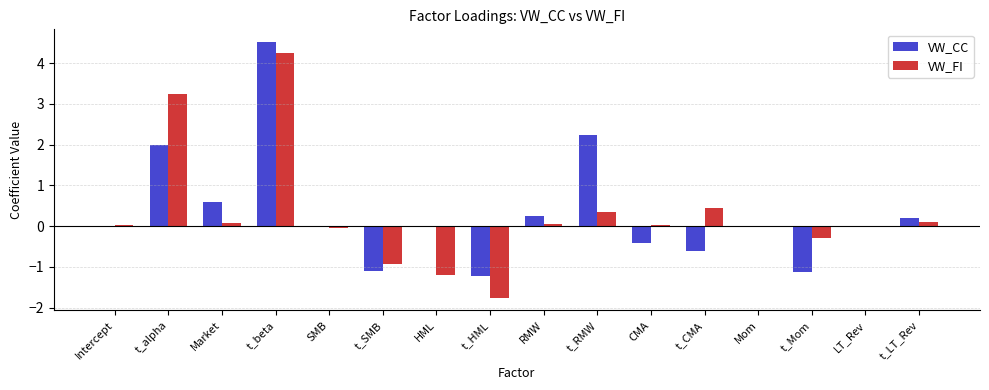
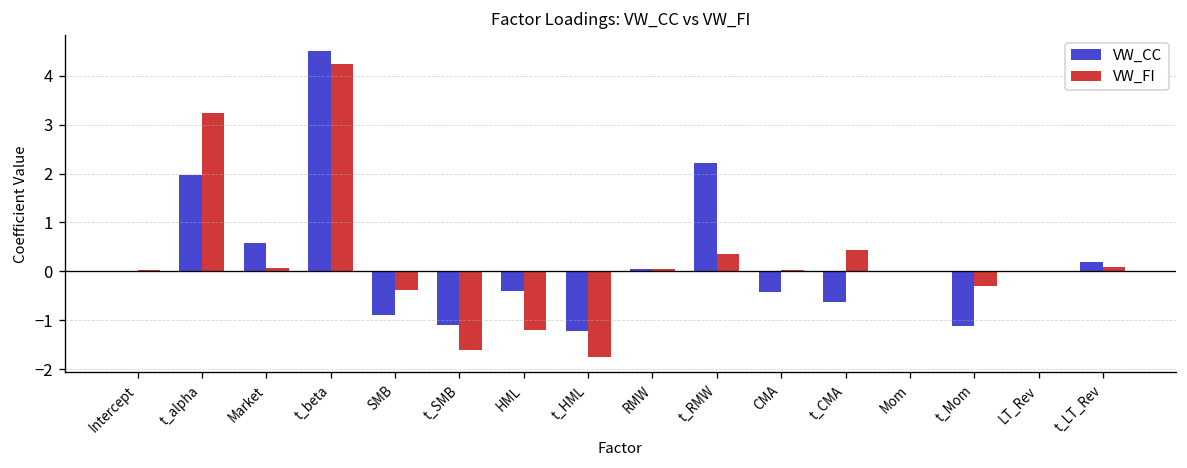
VW_CC, SMB: 0.0 -> -0.9
VW_FI, SMB: -0.1 -> -0.4
VW_FI, t_SMB: -0.9 -> -1.6
VW_CC, HML: 0.0 -> -0.4
VW_CC, RMW: 0.3 -> 0.1
